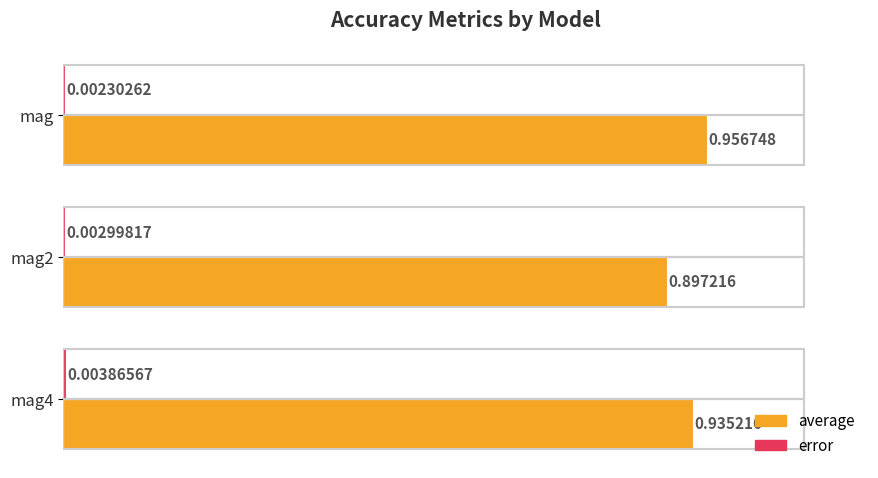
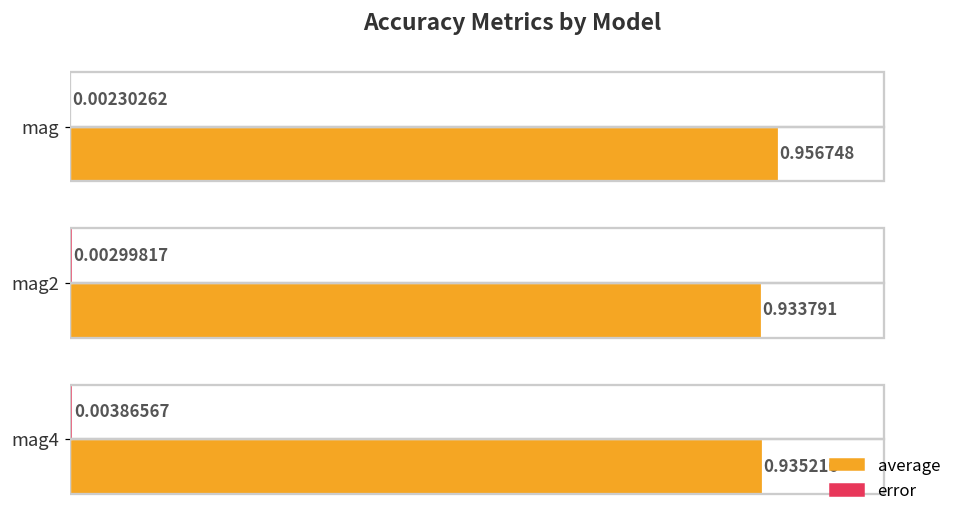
average, mag2: 0.897216 -> 0.933791
